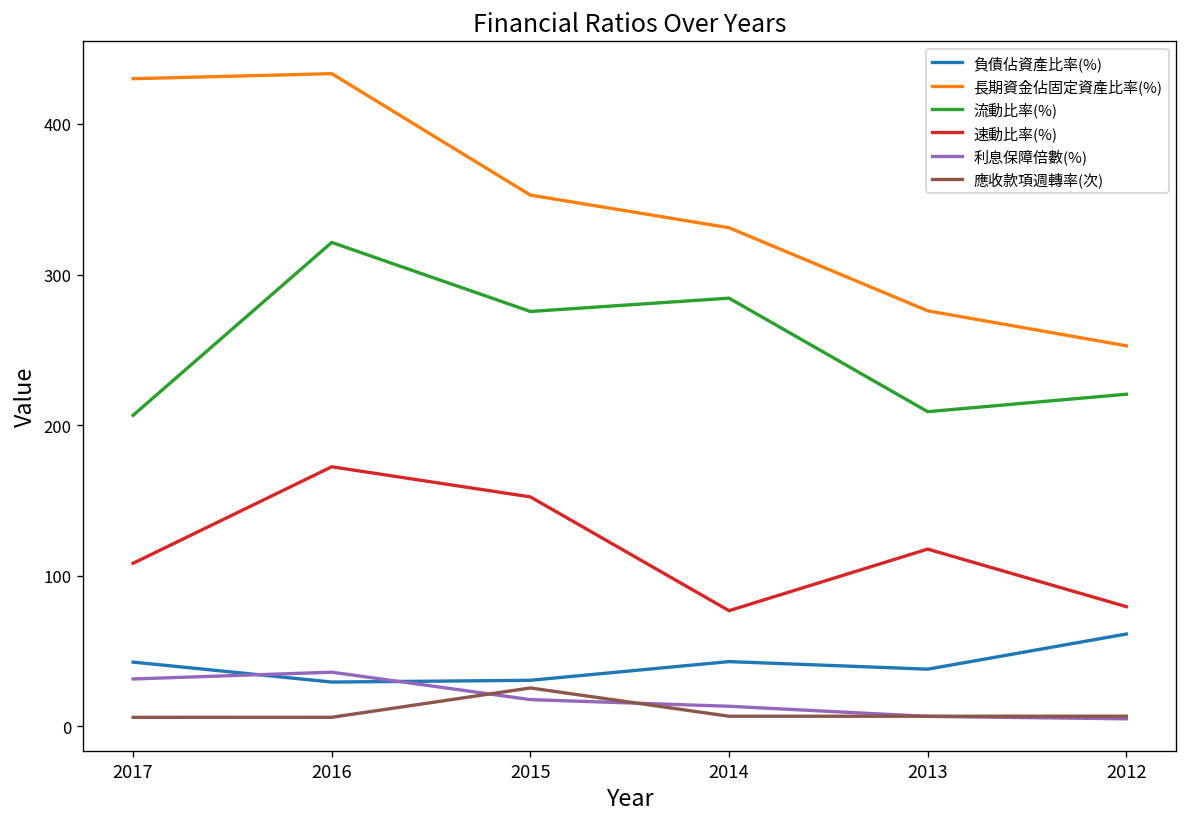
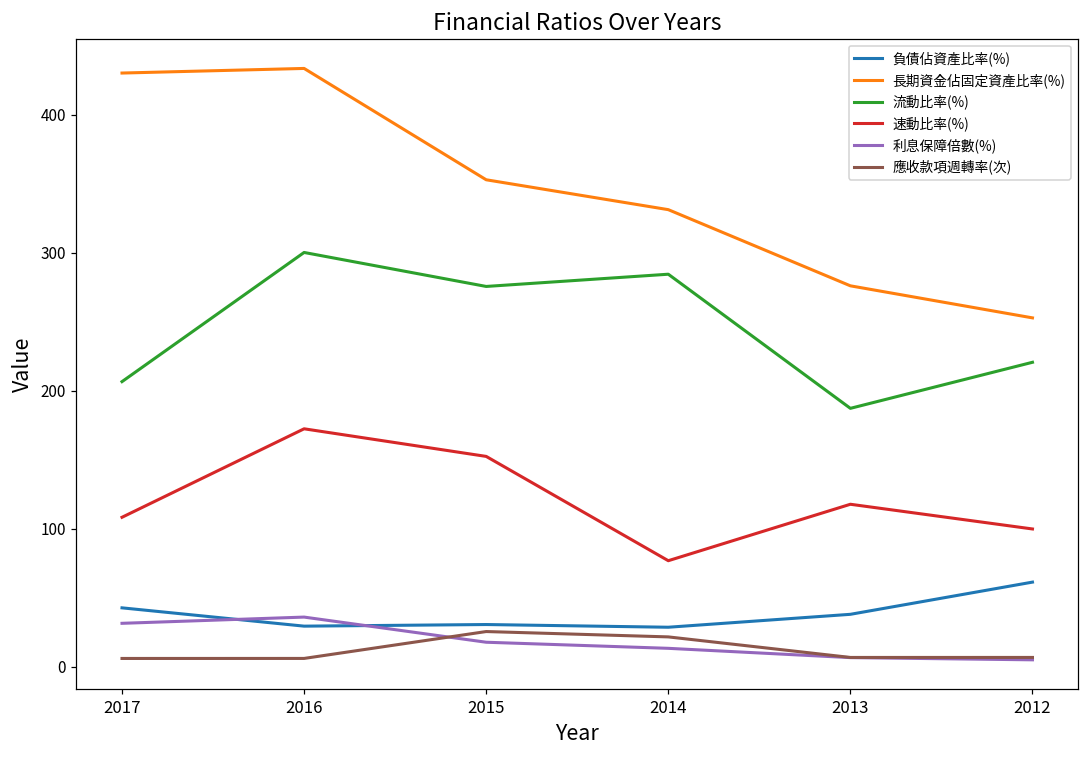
流動比率(%), 2016: 321 -> 300
負債佔資產比率(%), 2014: 43 -> 29
應收款項週轉率(次), 2014: 7 -> 22
流動比率(%), 2013: 209 -> 187
速動比率(%), 2012: 79 -> 100
